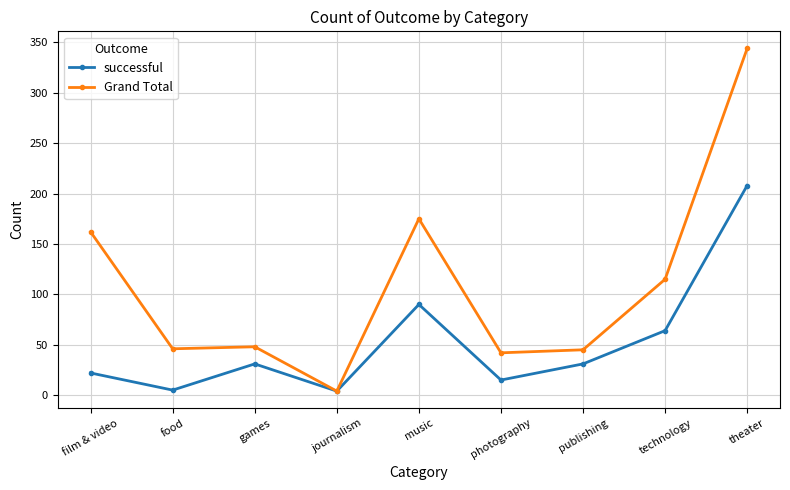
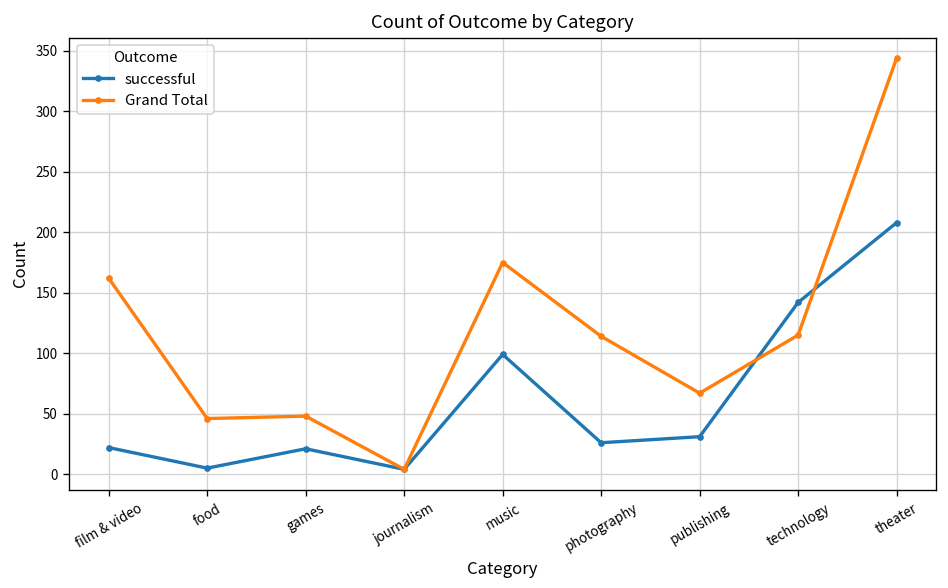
successful, games: 31 -> 21
successful, music: 90 -> 99
successful, photography: 15 -> 26
Grand Total, photography: 42 -> 114
Grand Total, publishing: 45 -> 67
successful, technology: 64 -> 142
